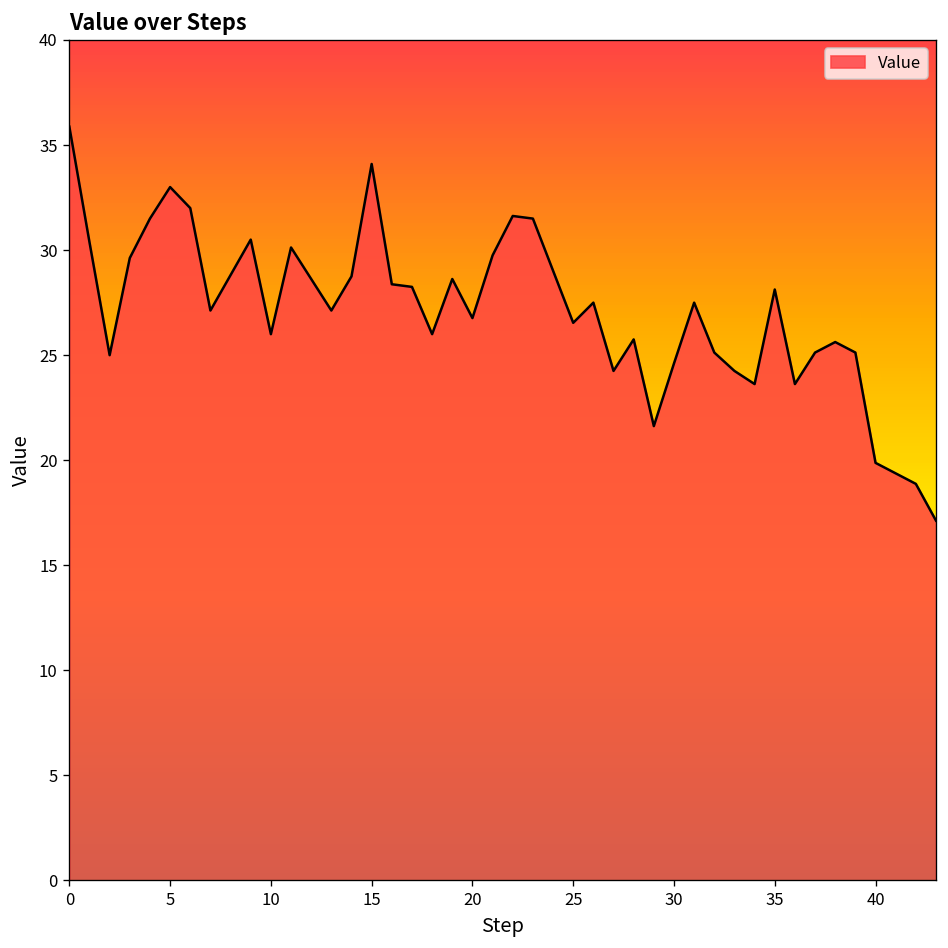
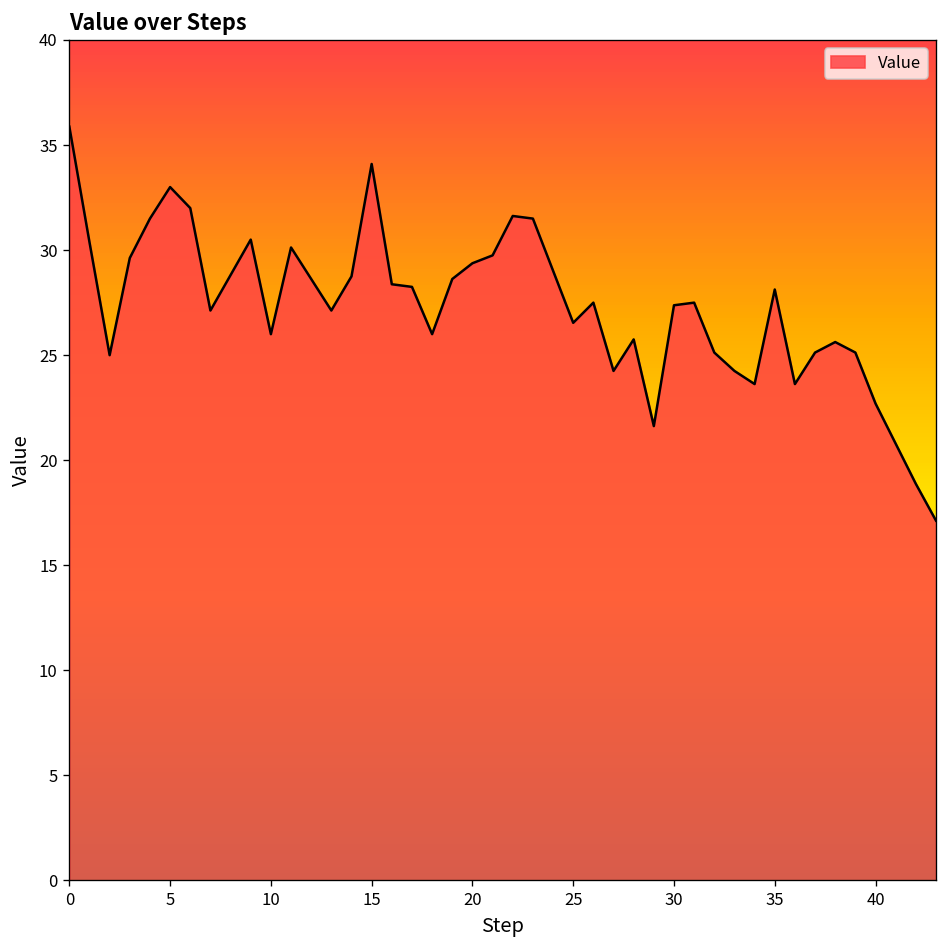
20: 26.8 -> 29.4
30: 24.6 -> 27.4
40: 19.9 -> 22.7
